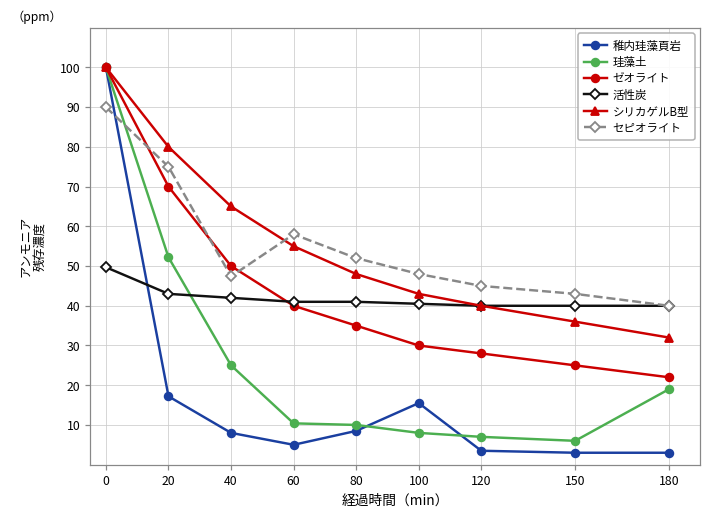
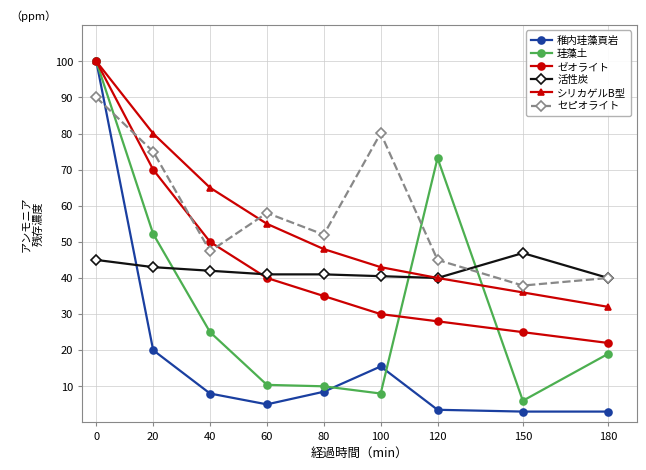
活性炭, 0: 50 -> 45
稚内珪藻頁岩, 20: 17 -> 20
セピオライト, 100: 48 -> 80
珪藻土, 120: 7 -> 73
活性炭, 150: 40 -> 47
セピオライト, 150: 43 -> 38
